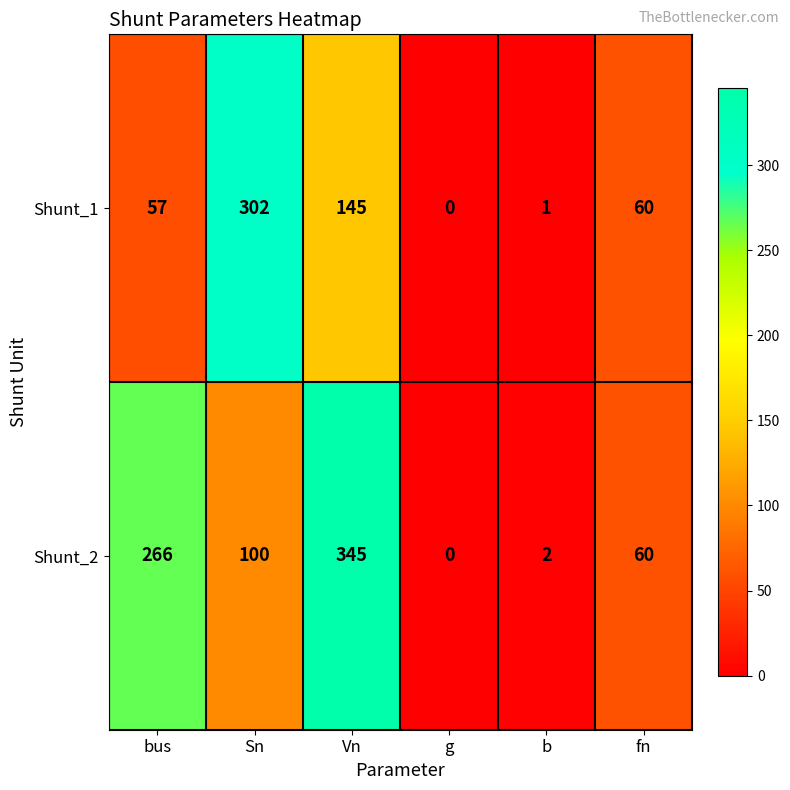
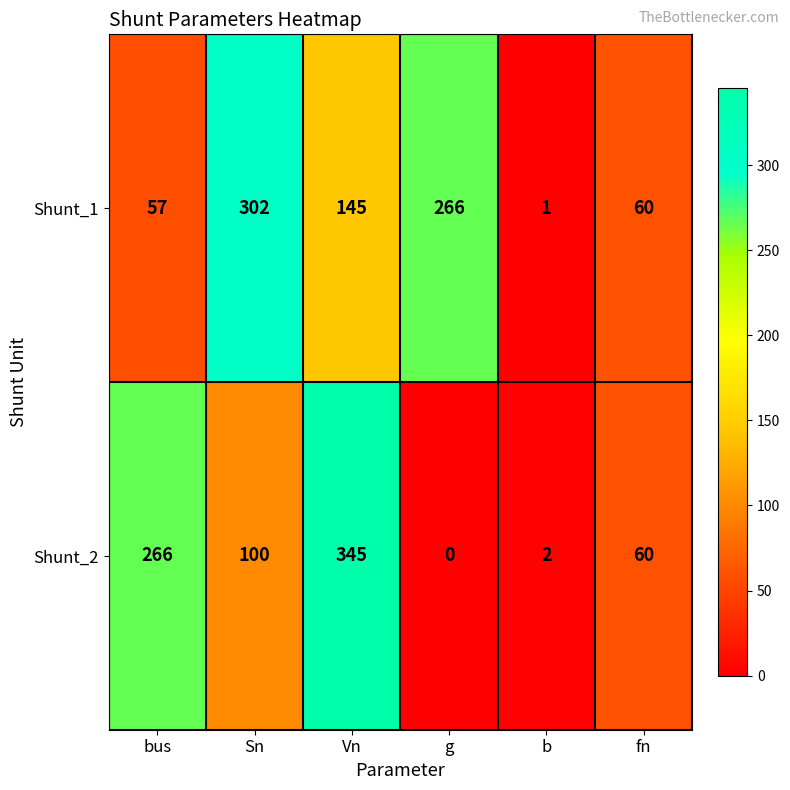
Shunt_1, g: 0 -> 266
